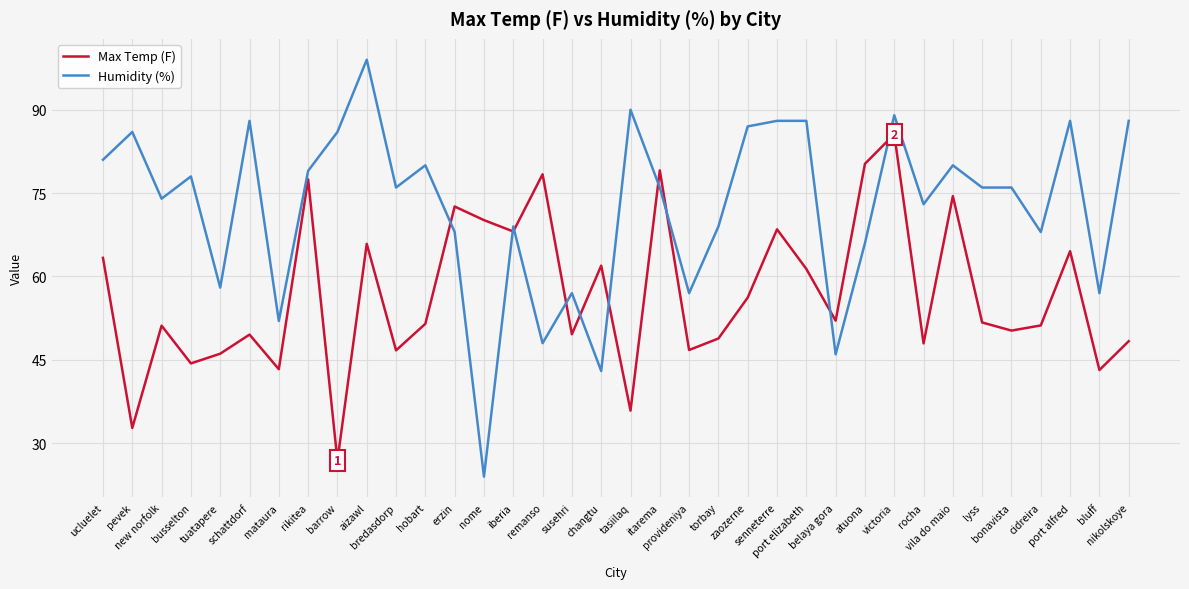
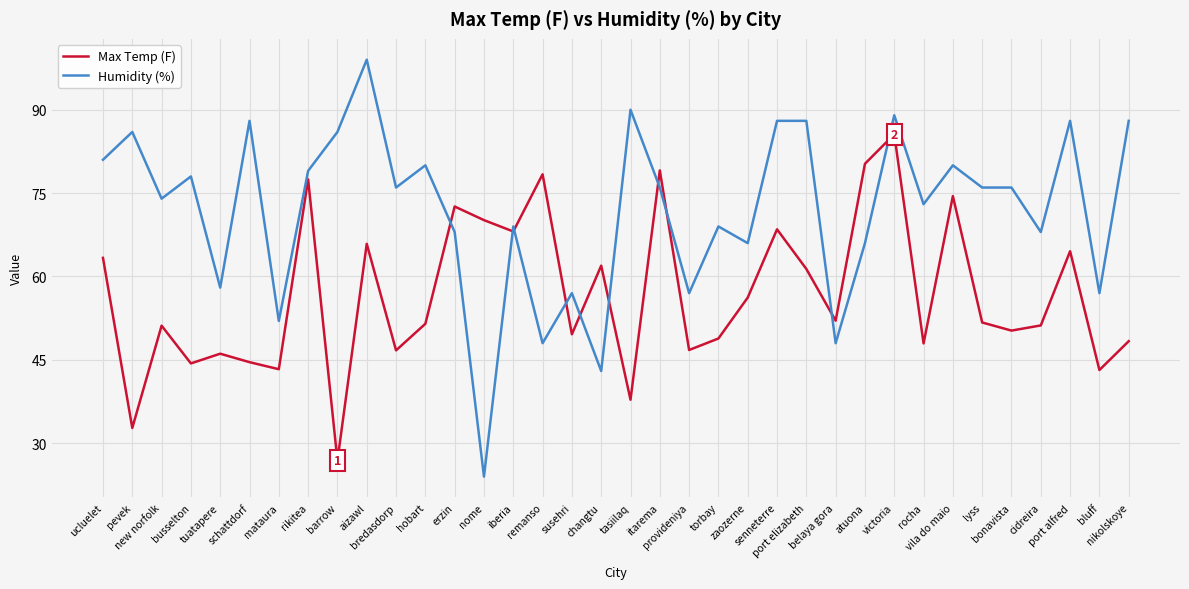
Max Temp (F), schattdorf: 50 -> 45
Max Temp (F), tasiilaq: 36 -> 38
Humidity (%), zaozerne: 87 -> 66
Humidity (%), belaya gora: 46 -> 48
